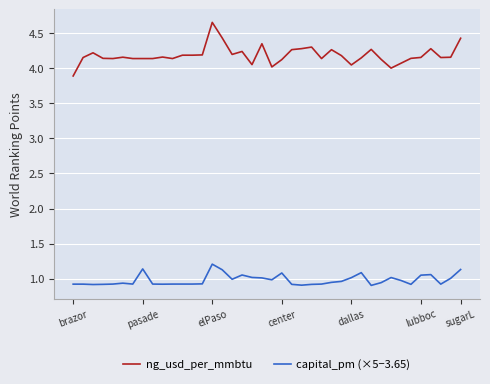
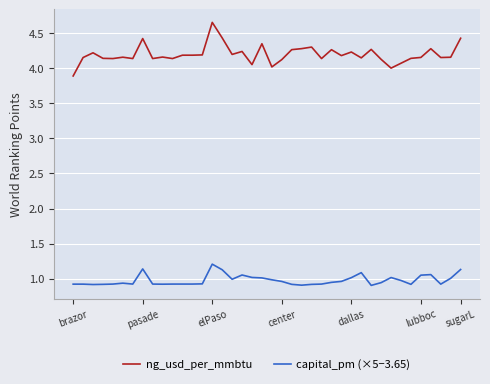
ng_usd_per_mmbtu, pasade: 4.1 -> 4.4
capital_pm (×5−3.65), center: 1.1 -> 1.0
ng_usd_per_mmbtu, dallas: 4.0 -> 4.2
